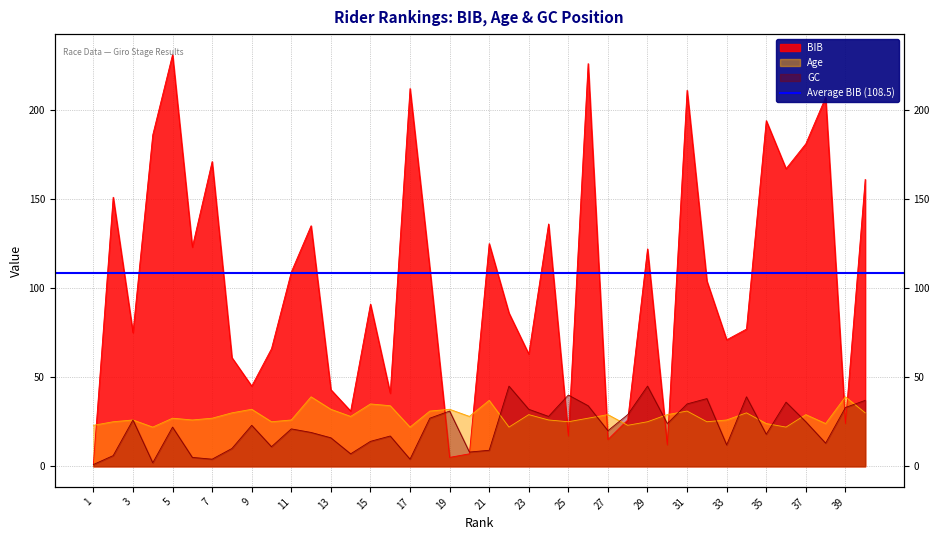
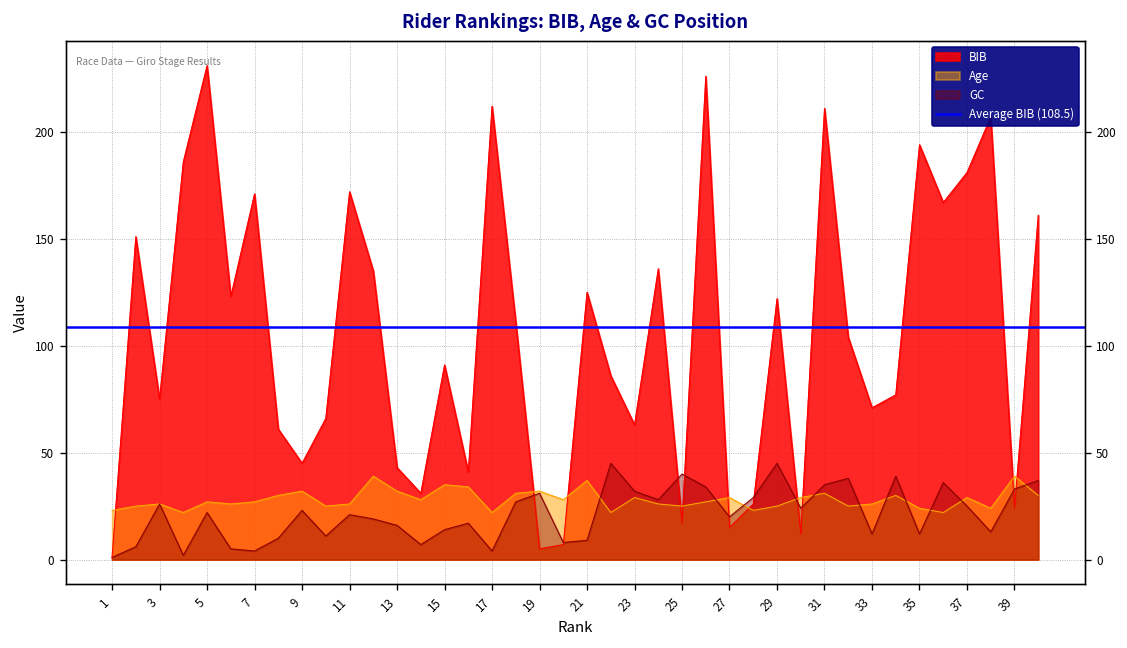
BIB, 11: 109 -> 172
GC, 35: 18 -> 12
